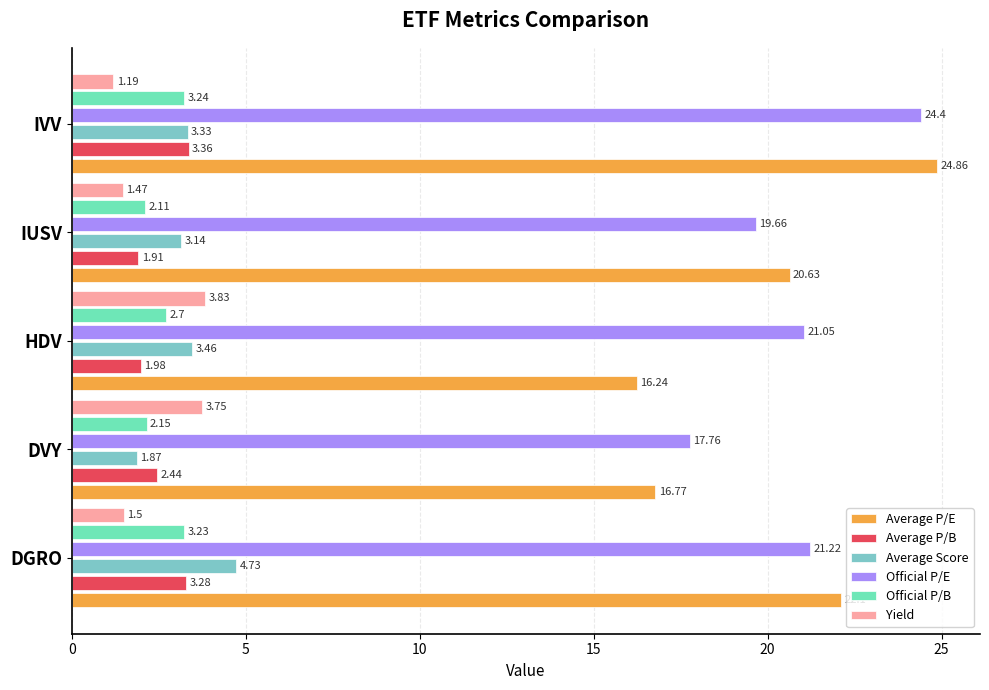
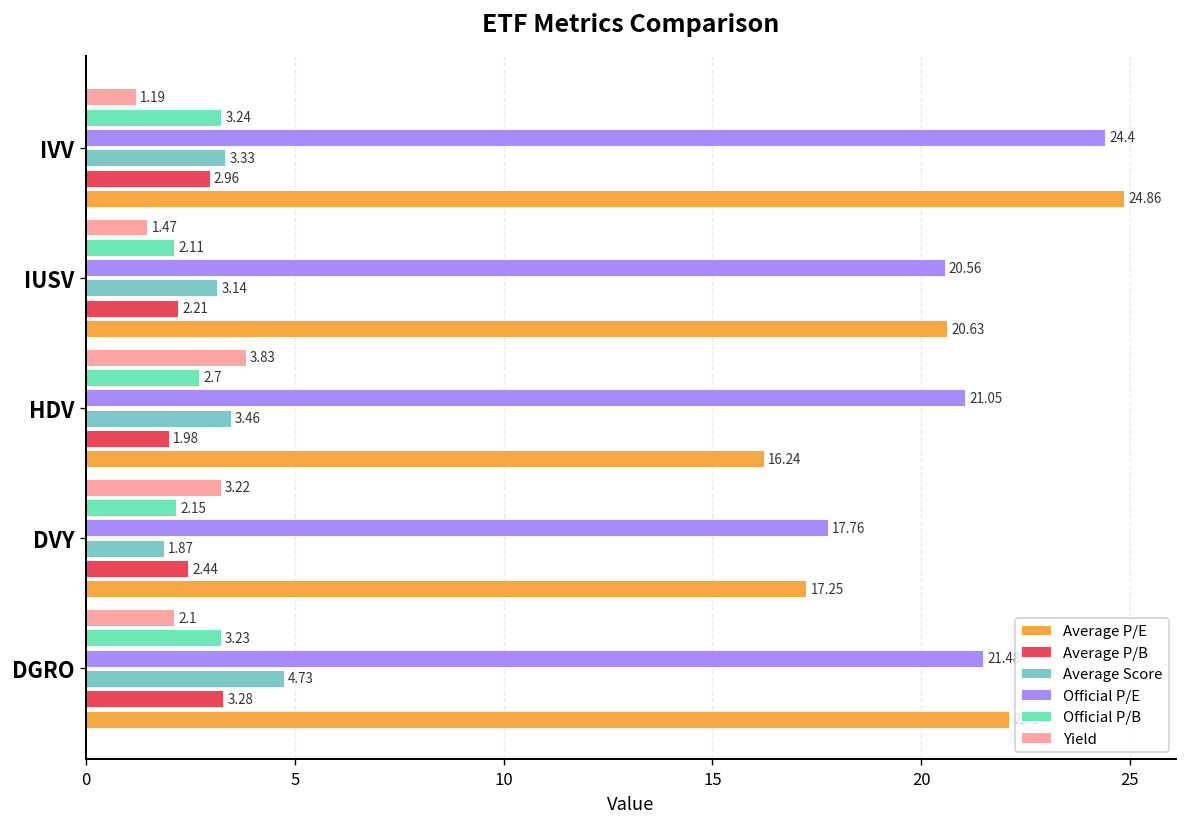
Average P/B, IVV: 3.36 -> 2.96
Official P/E, IUSV: 19.66 -> 20.56
Average P/B, IUSV: 1.91 -> 2.21
Yield, DVY: 3.75 -> 3.22
Average P/E, DVY: 16.77 -> 17.25
Yield, DGRO: 1.5 -> 2.1
Official P/E, DGRO: 21.2 -> 21.5
